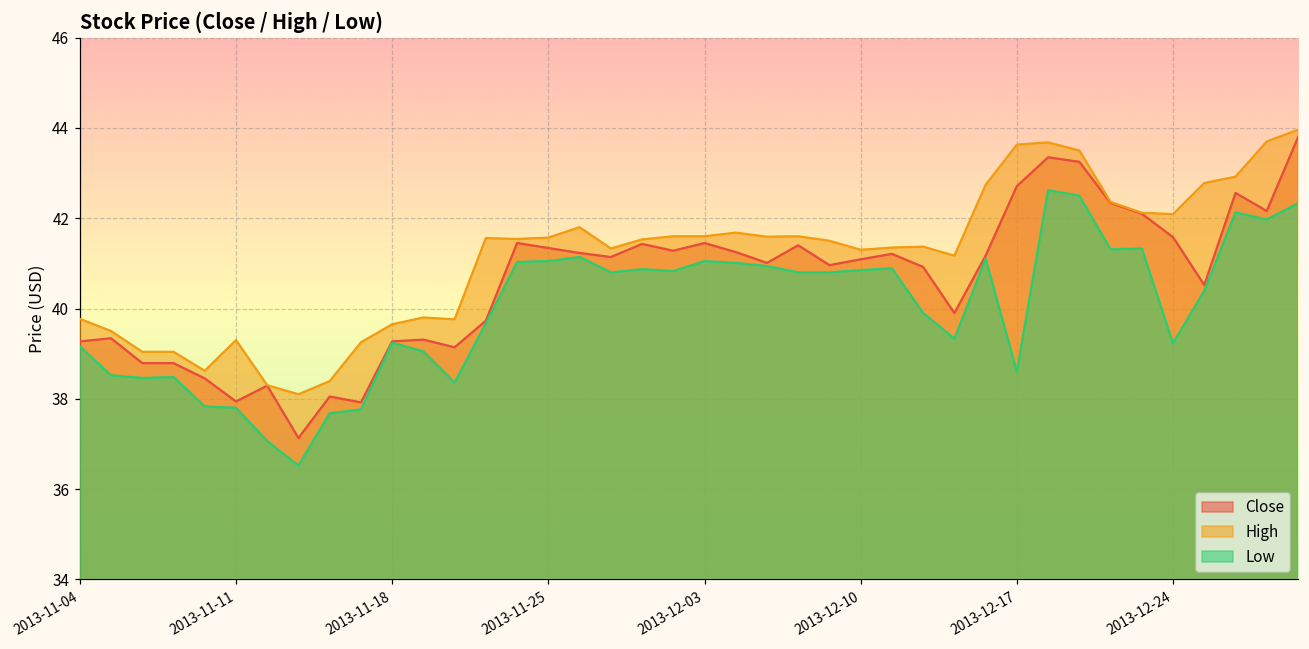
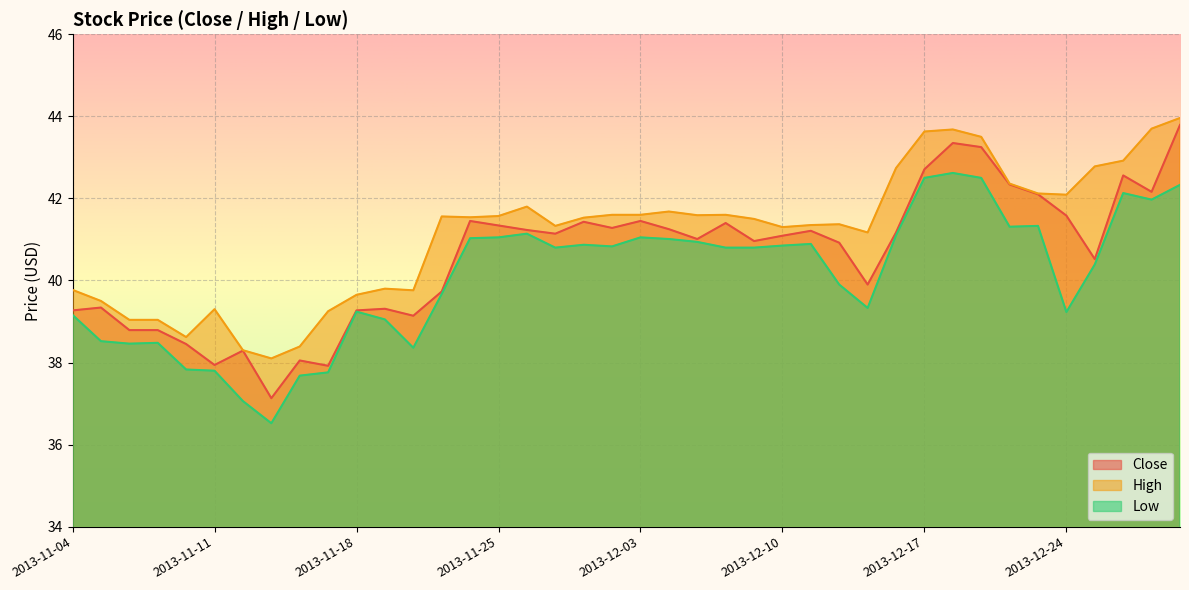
Low, 2013-12-17: 38.6 -> 42.5
